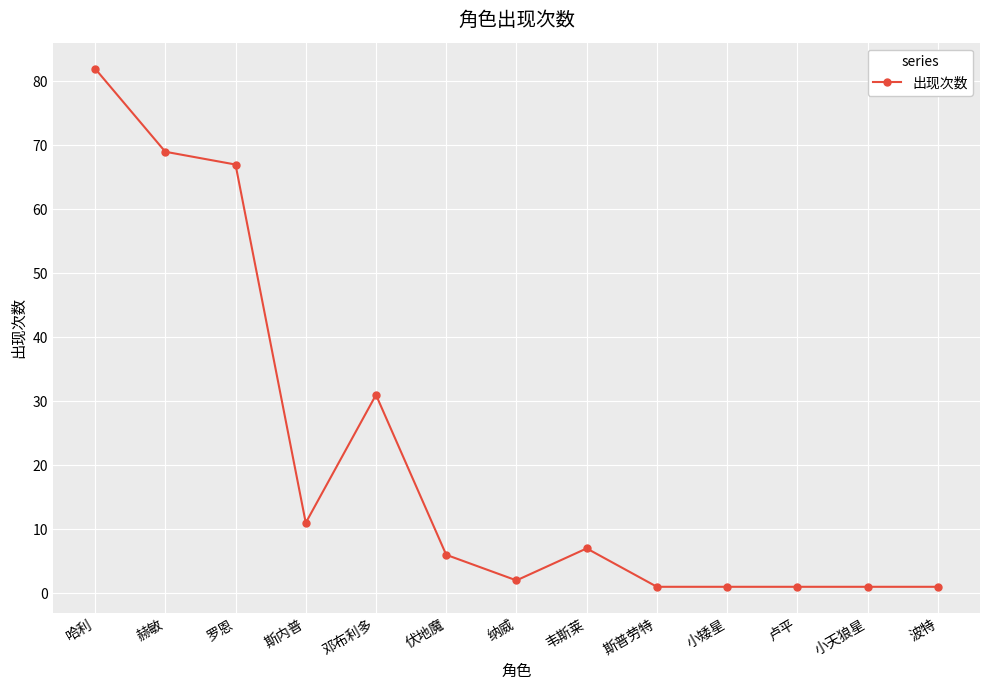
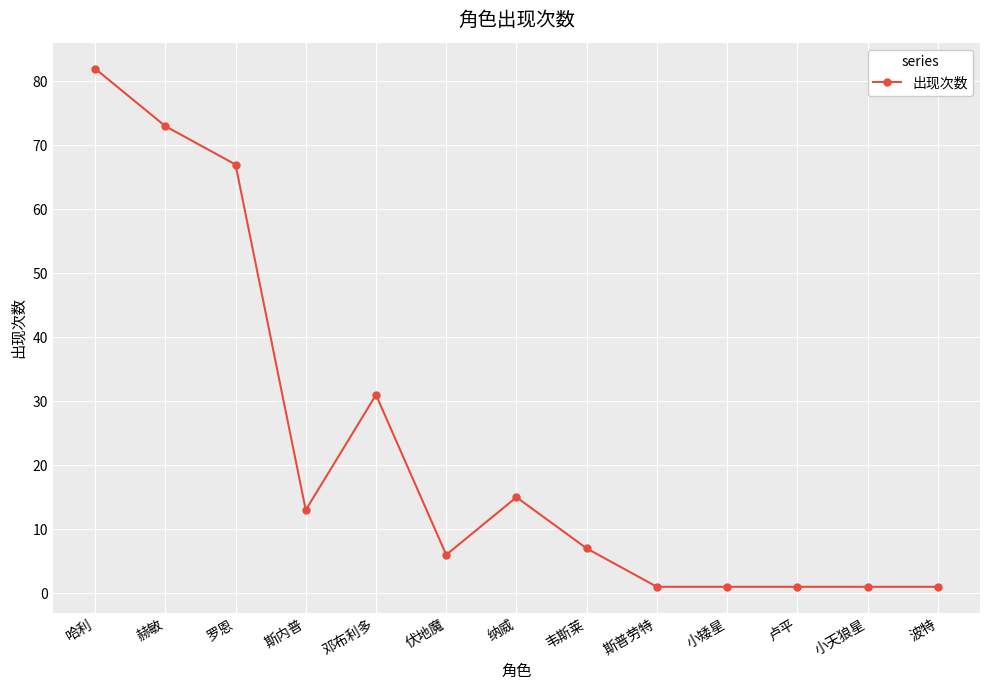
赫敏: 69 -> 73
斯内普: 11 -> 13
纳威: 2 -> 15
